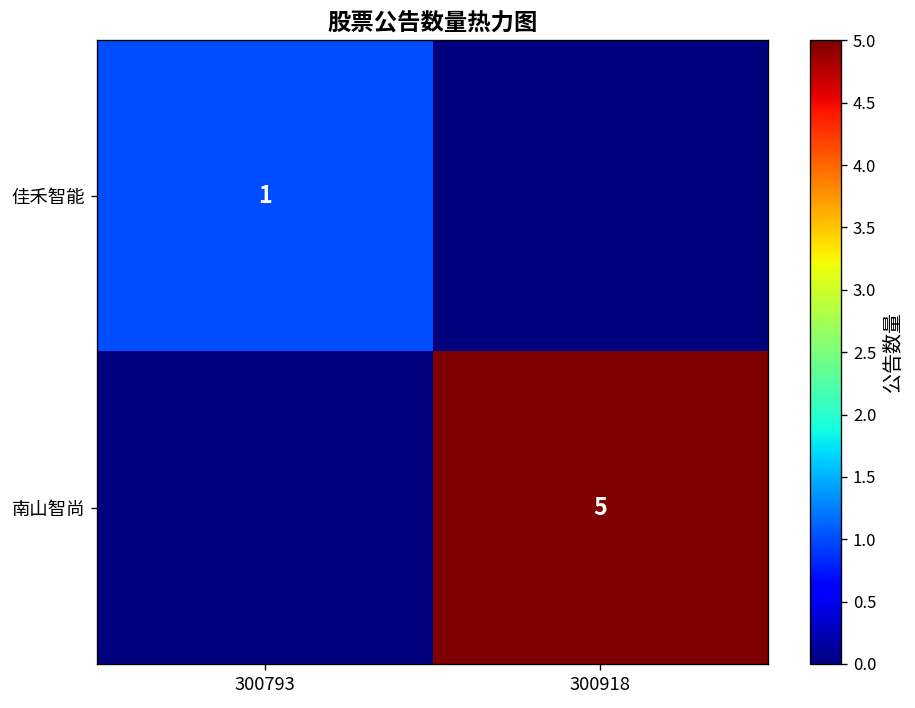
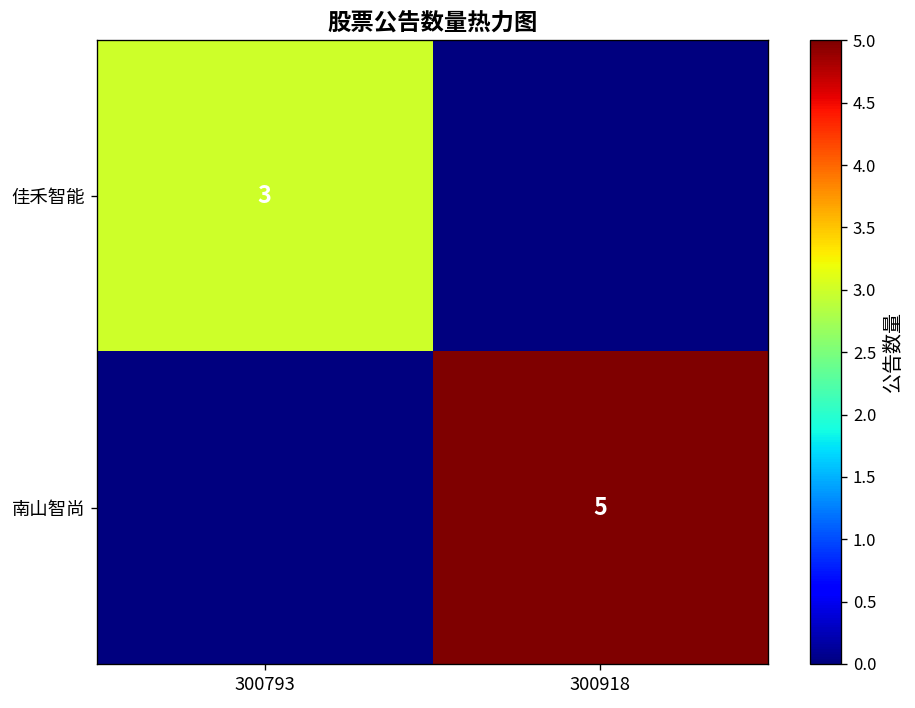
佳禾智能, 300793: 1 -> 3
